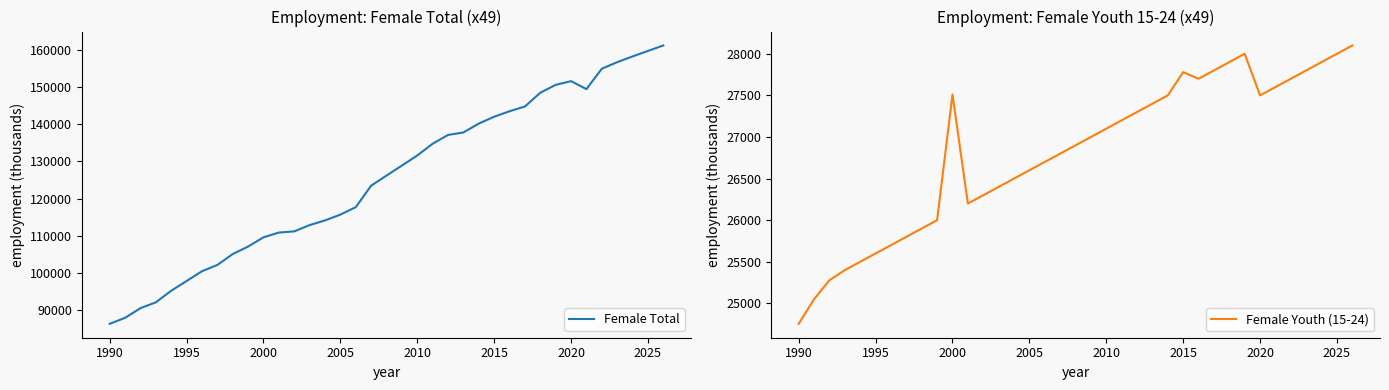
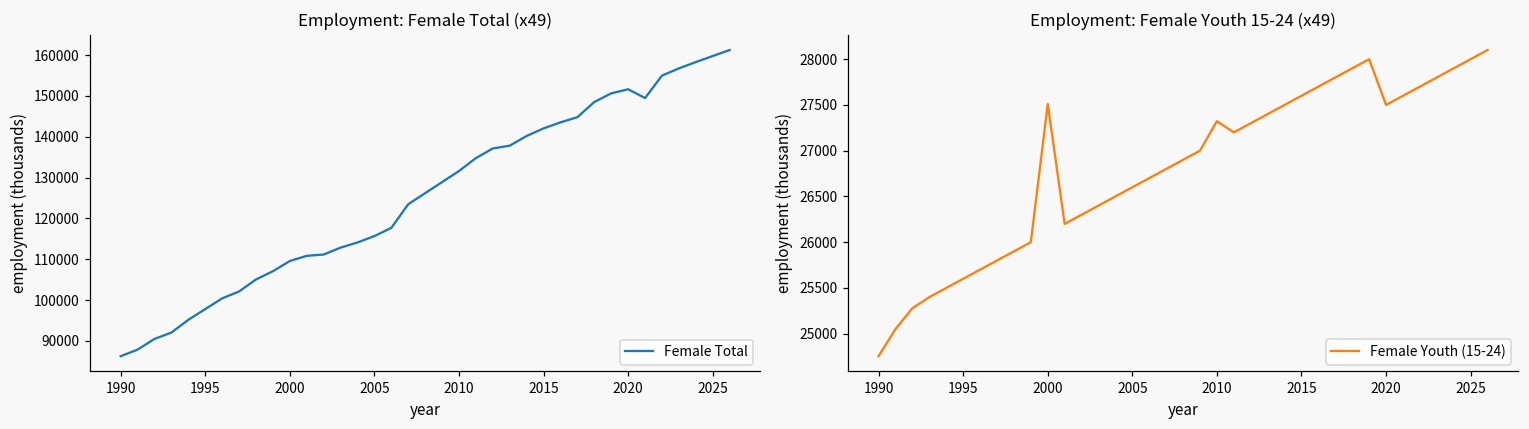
Employment: Female Youth 15-24 (x49), 2010: 27100 -> 27300
Employment: Female Youth 15-24 (x49), 2015: 27800 -> 27600
